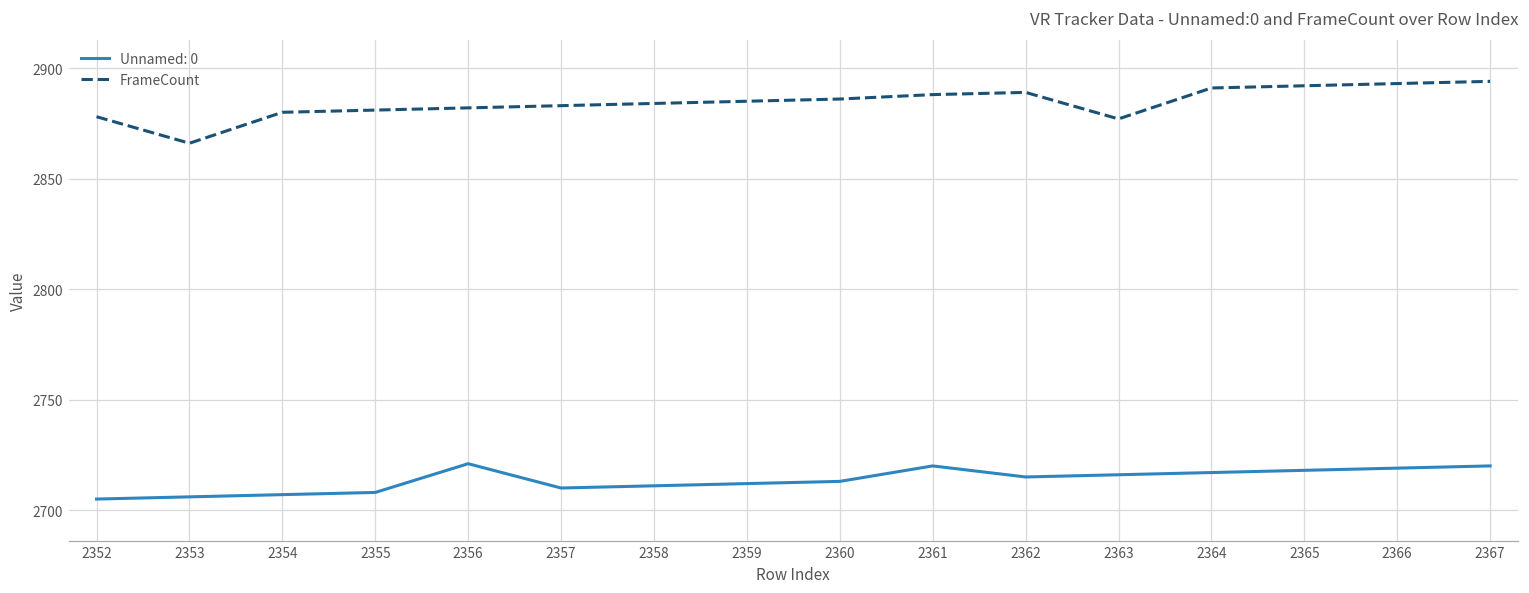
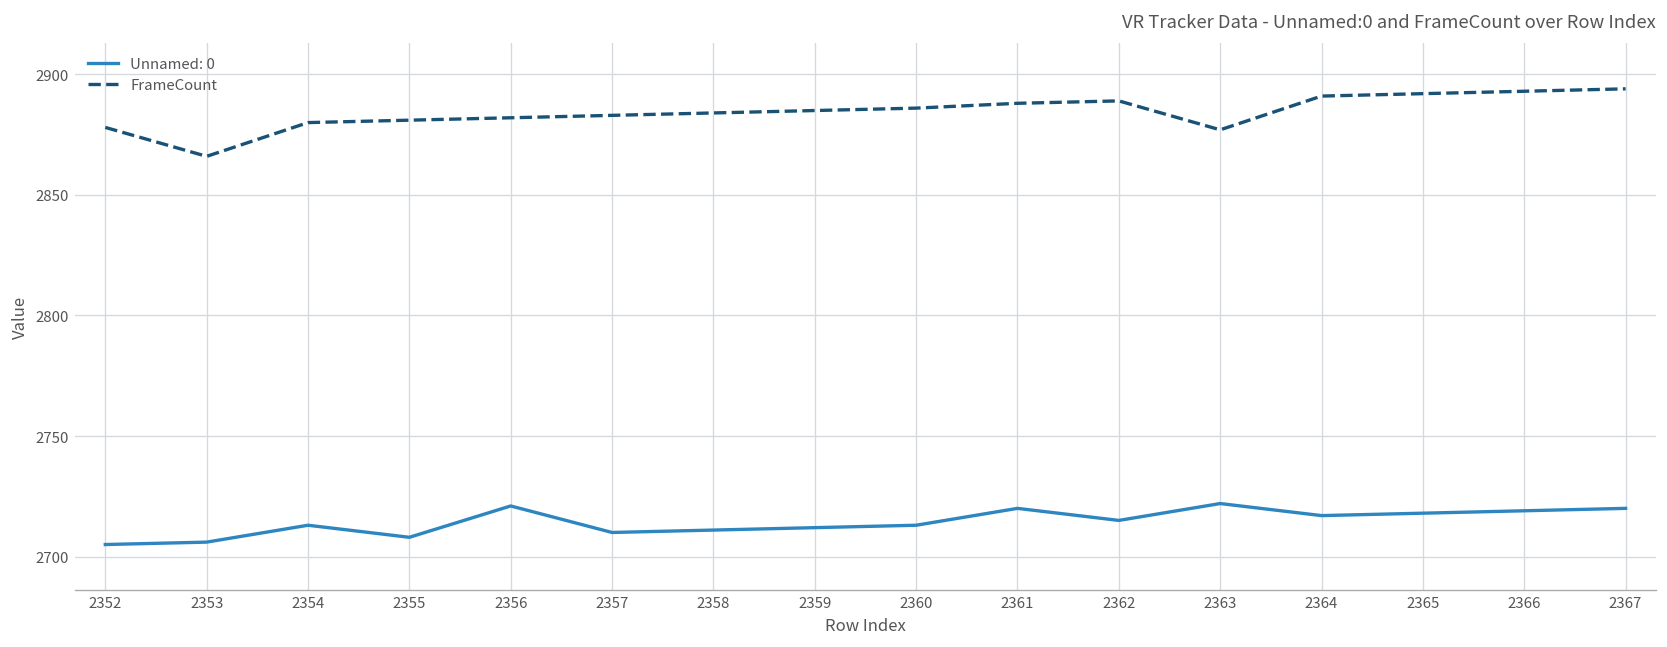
Unnamed: 0, 2354: 2707 -> 2713
Unnamed: 0, 2363: 2716 -> 2722
